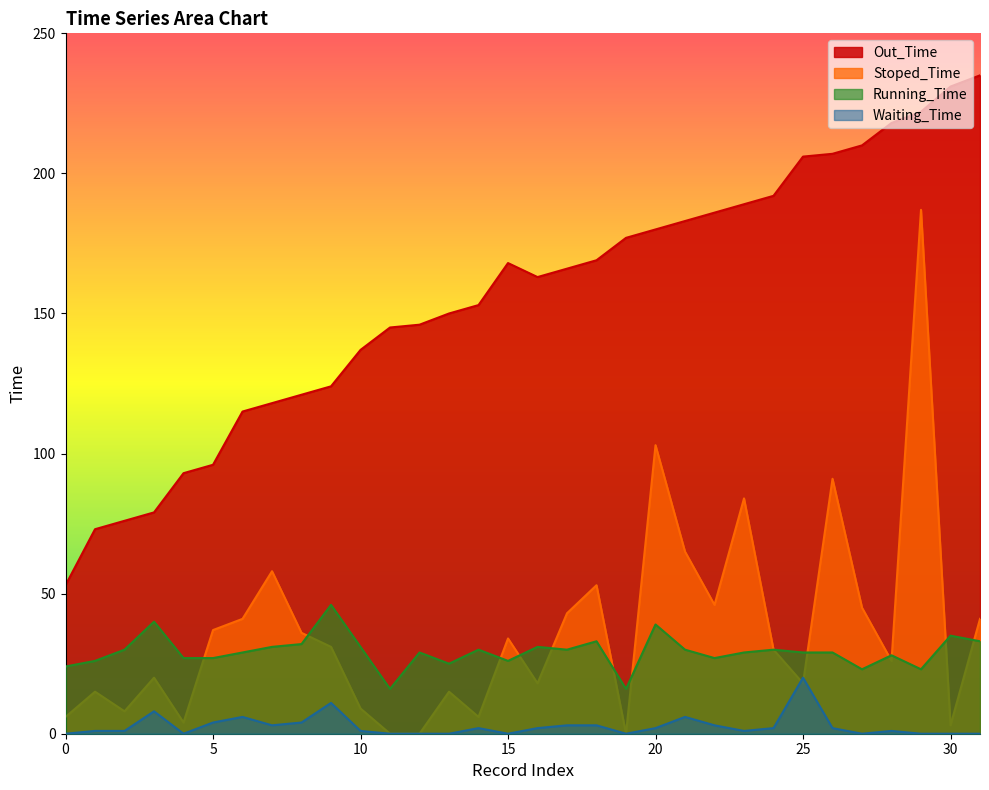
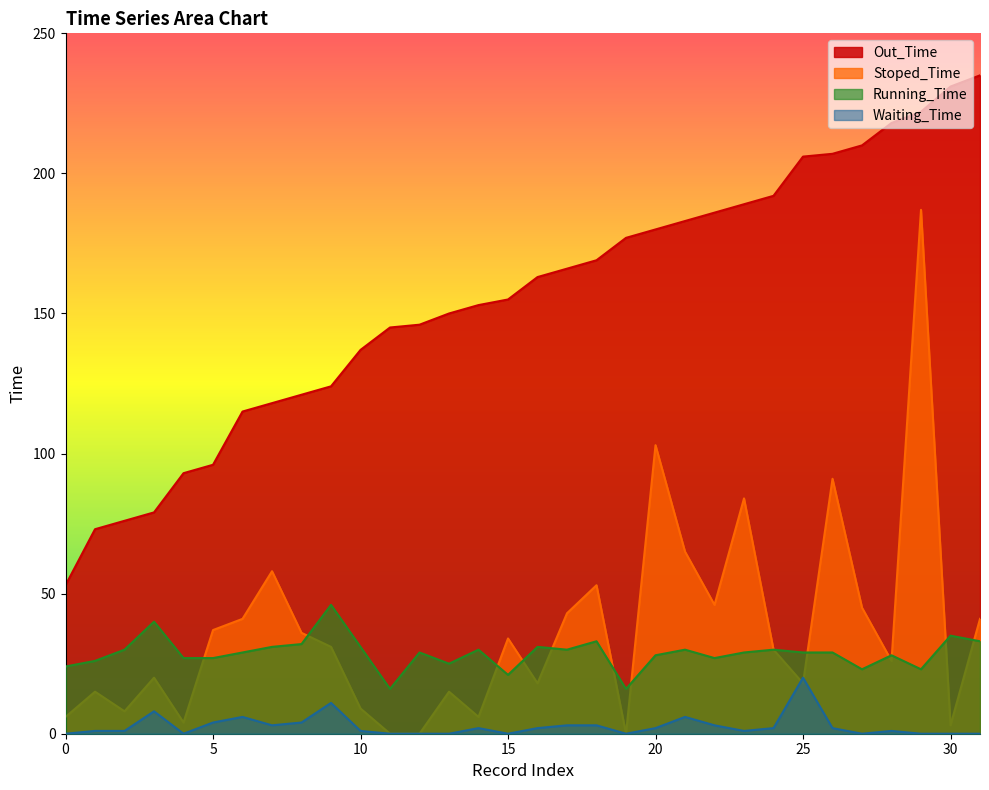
Out_Time, 15: 168 -> 155
Running_Time, 15: 26 -> 21
Running_Time, 20: 39 -> 28
